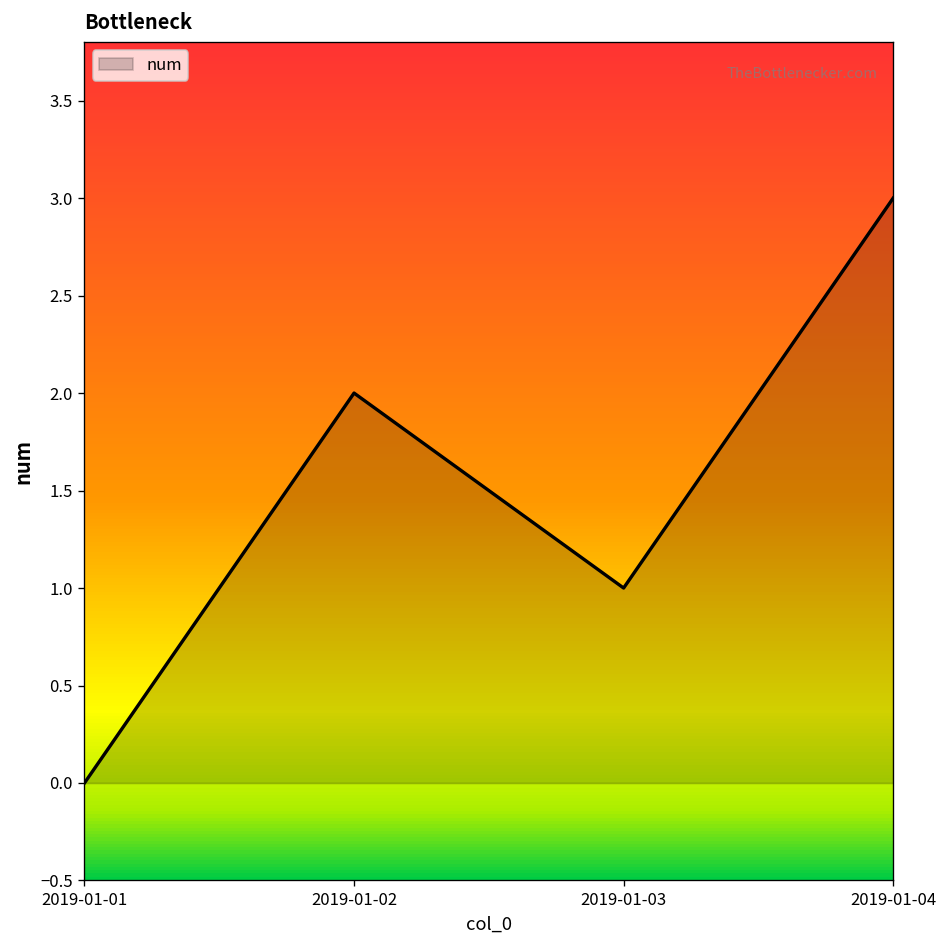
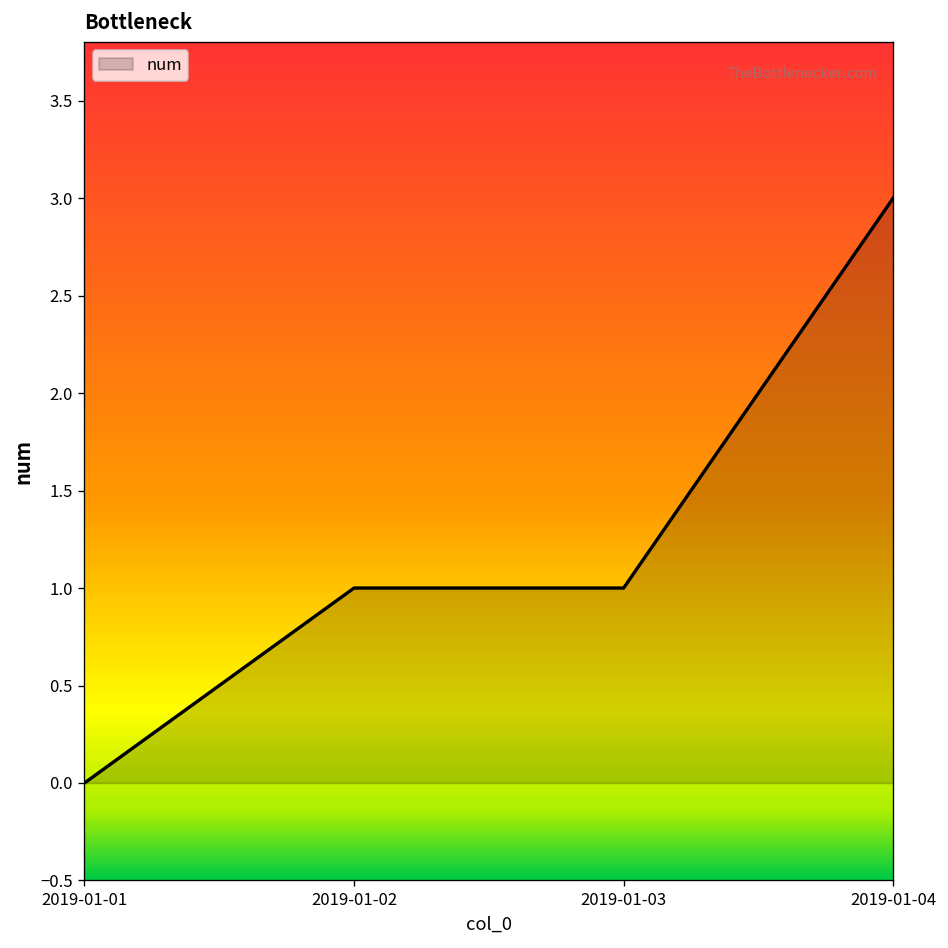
2019-01-02: 2 -> 1
